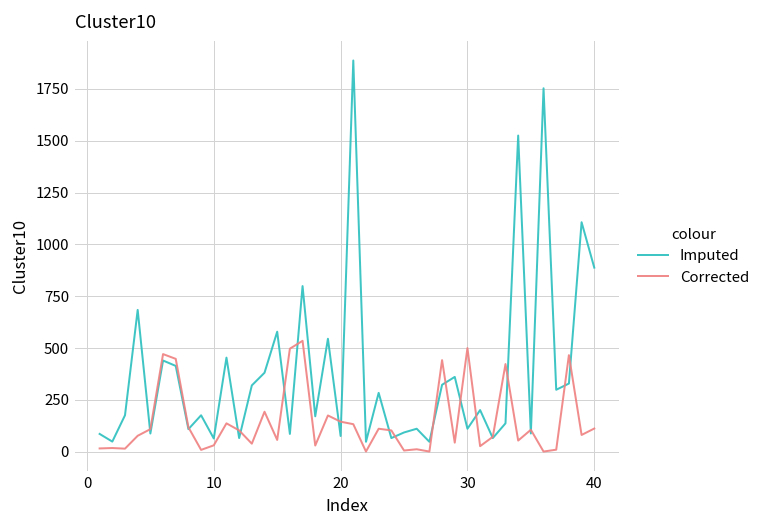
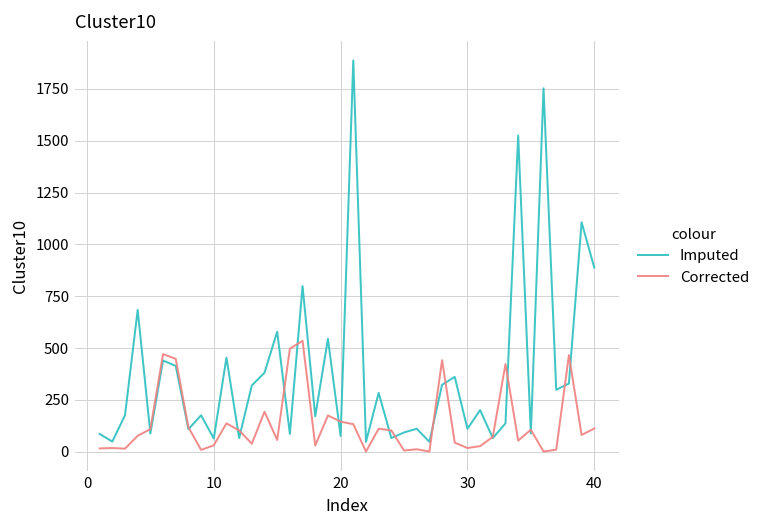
Corrected, 30: 500 -> 20
